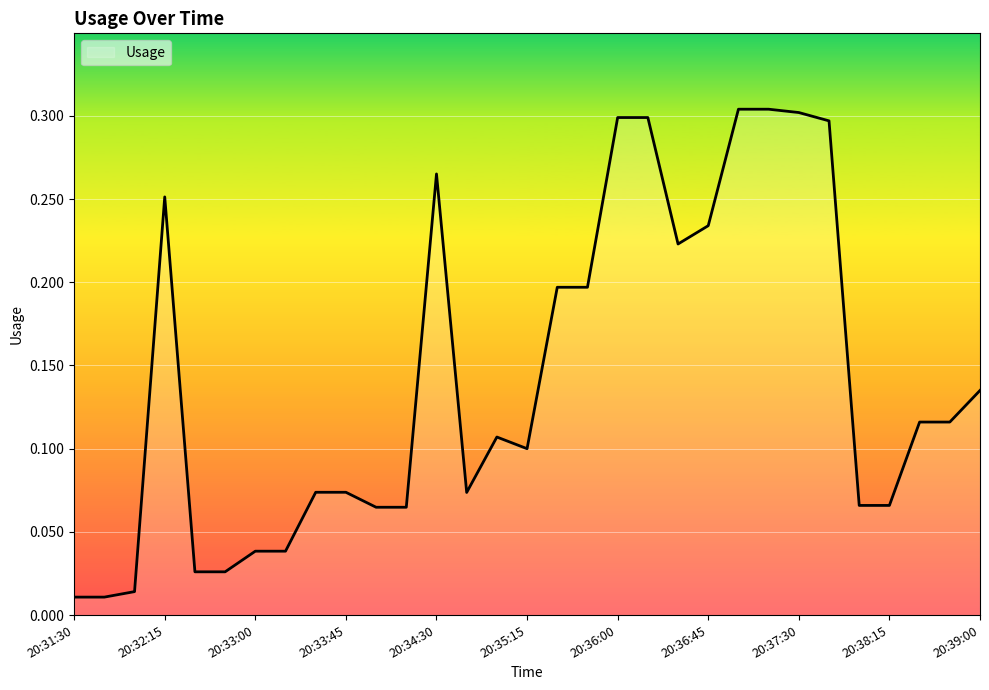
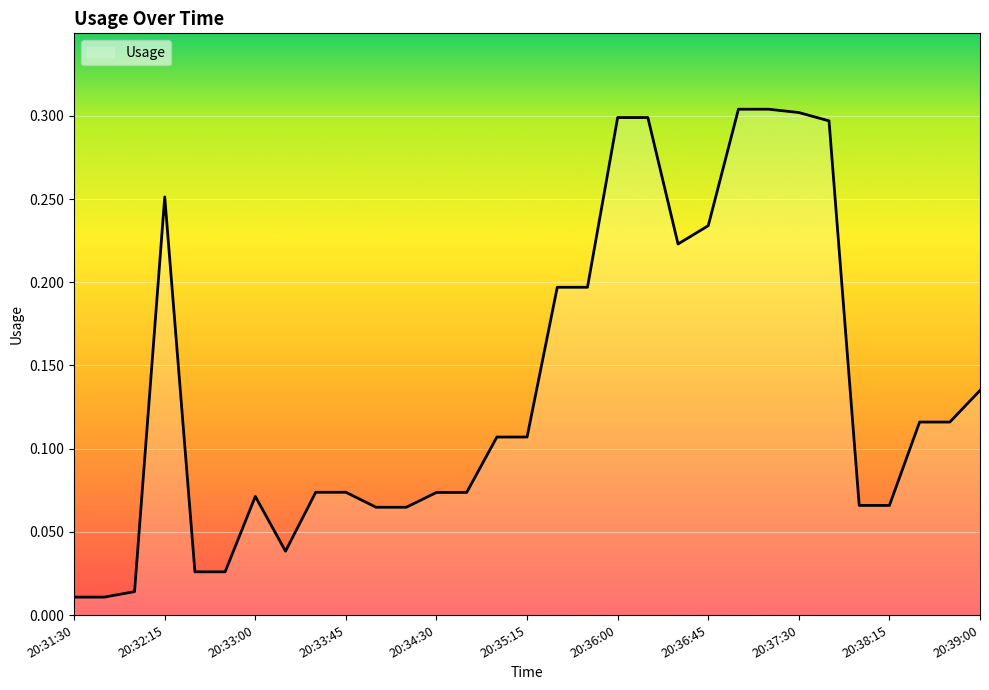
20:33:00: 0.038 -> 0.071
20:34:30: 0.265 -> 0.074
20:35:15: 0.100 -> 0.107
